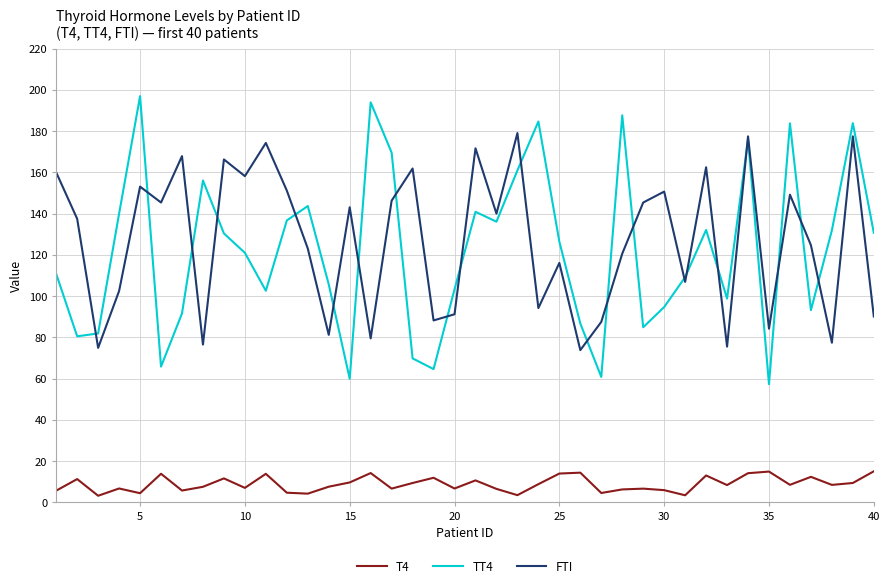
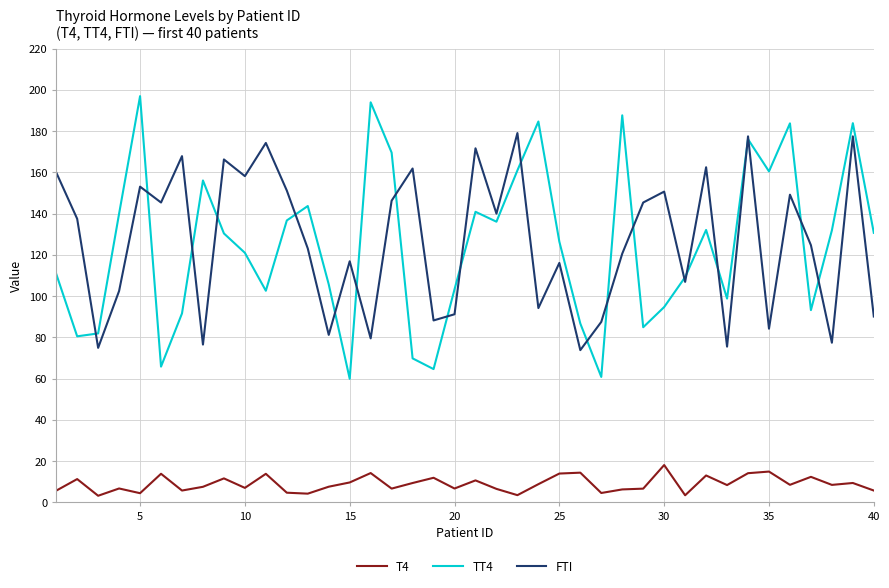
FTI, 15: 143 -> 117
T4, 30: 6 -> 18
TT4, 35: 57 -> 161
T4, 40: 15 -> 6
